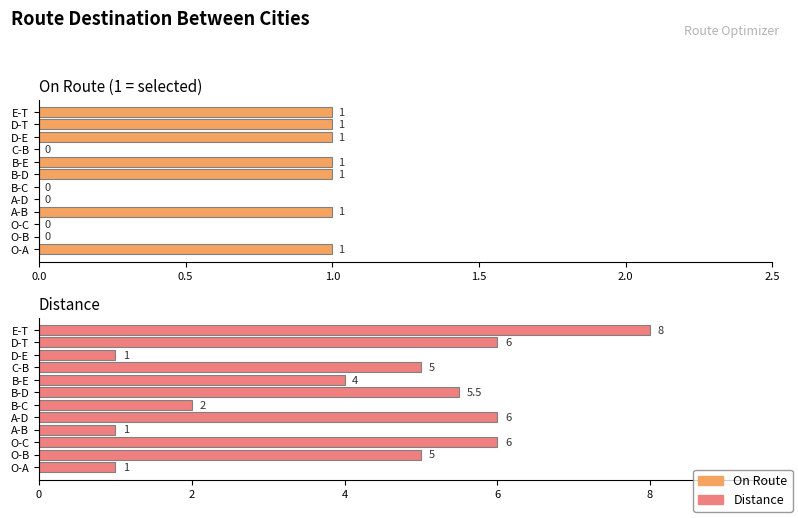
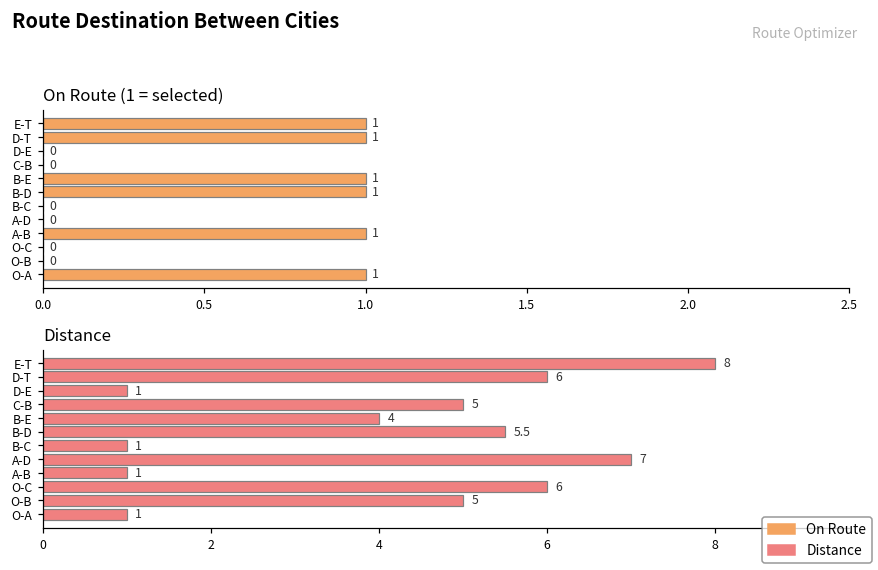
On Route (1 = selected), D-E: 1 -> 0
Distance, B-C: 2 -> 1
Distance, A-D: 6 -> 7
